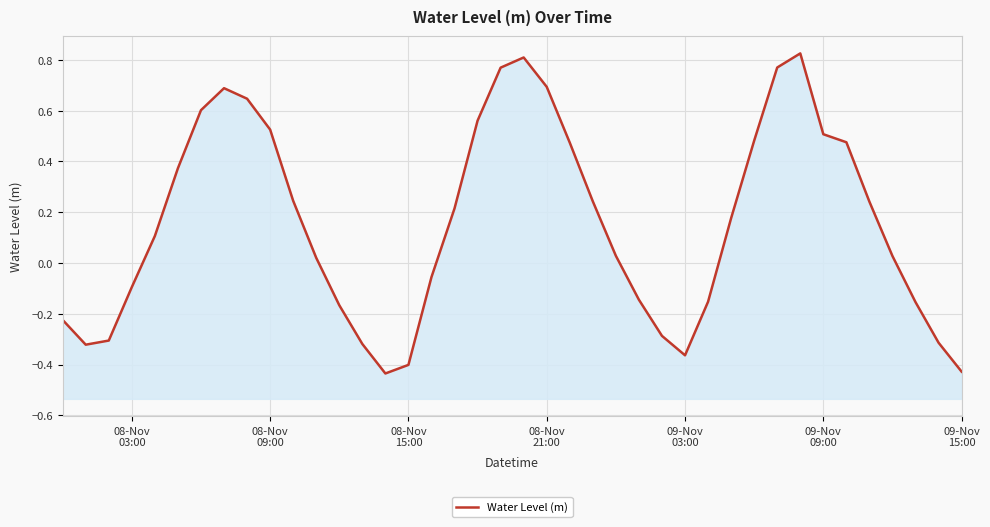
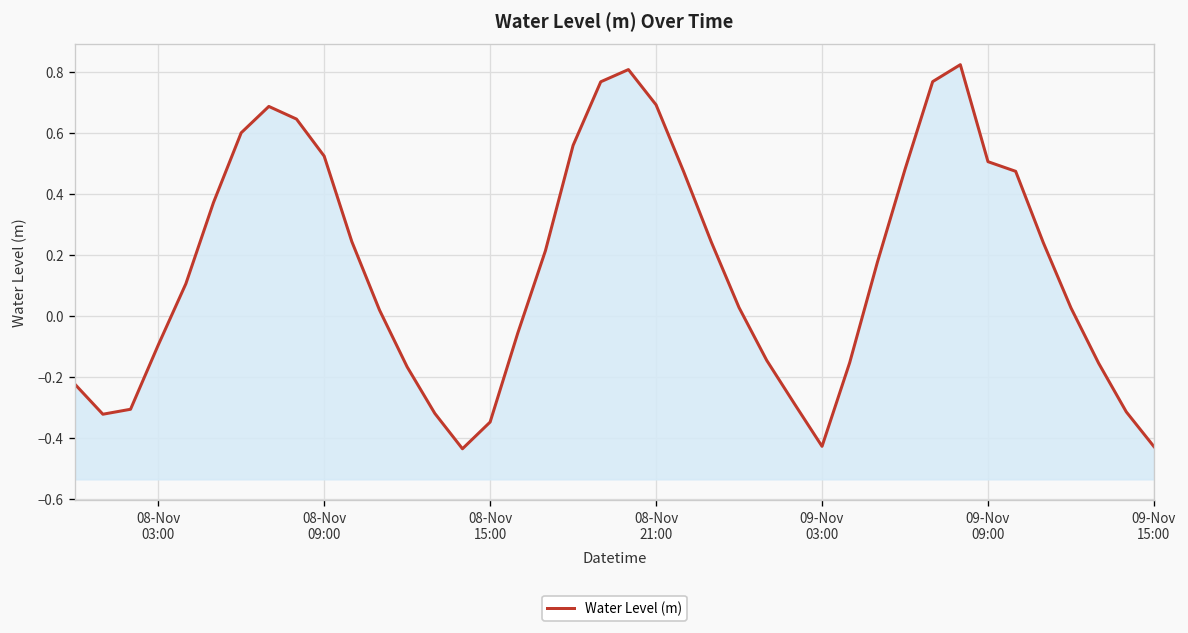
08-Nov 15:00: -0.40 -> -0.35
09-Nov 03:00: -0.36 -> -0.43
